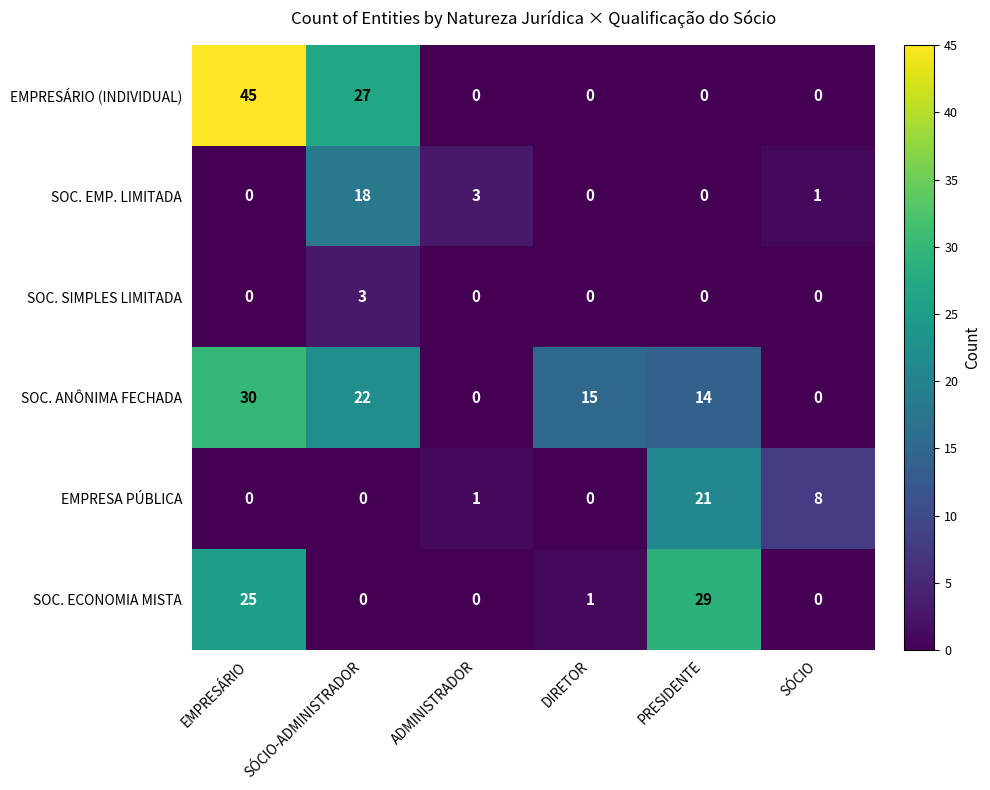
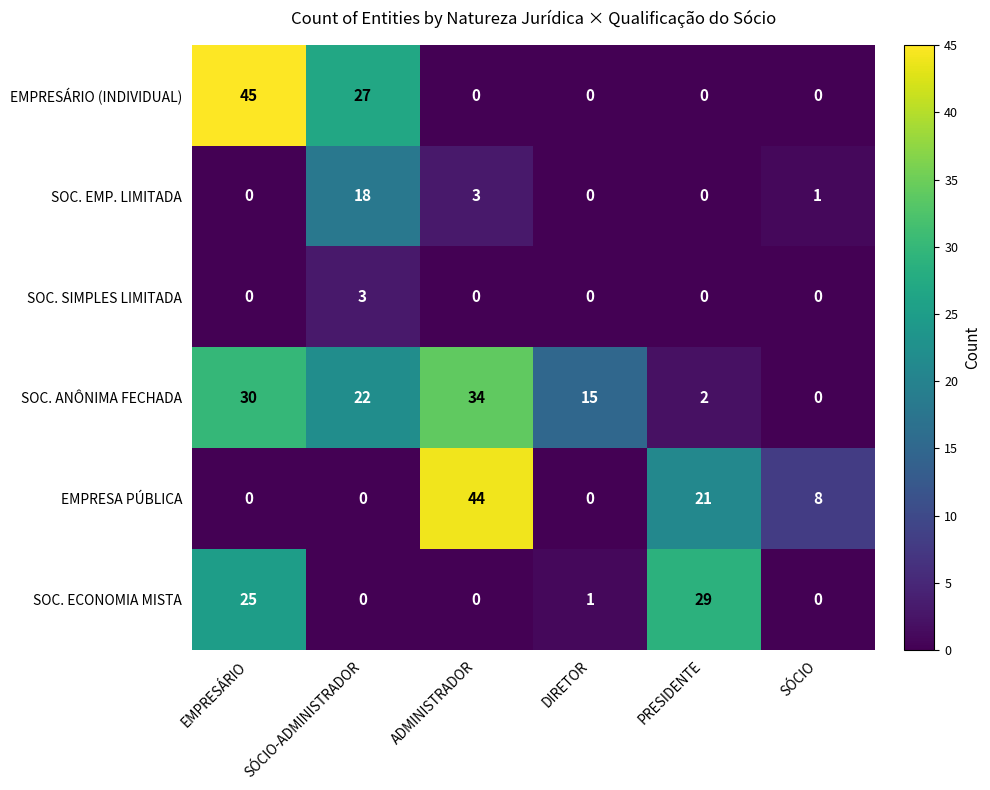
SOC. ANÔNIMA FECHADA, ADMINISTRADOR: 0 -> 34
SOC. ANÔNIMA FECHADA, PRESIDENTE: 14 -> 2
EMPRESA PÚBLICA, ADMINISTRADOR: 1 -> 44
